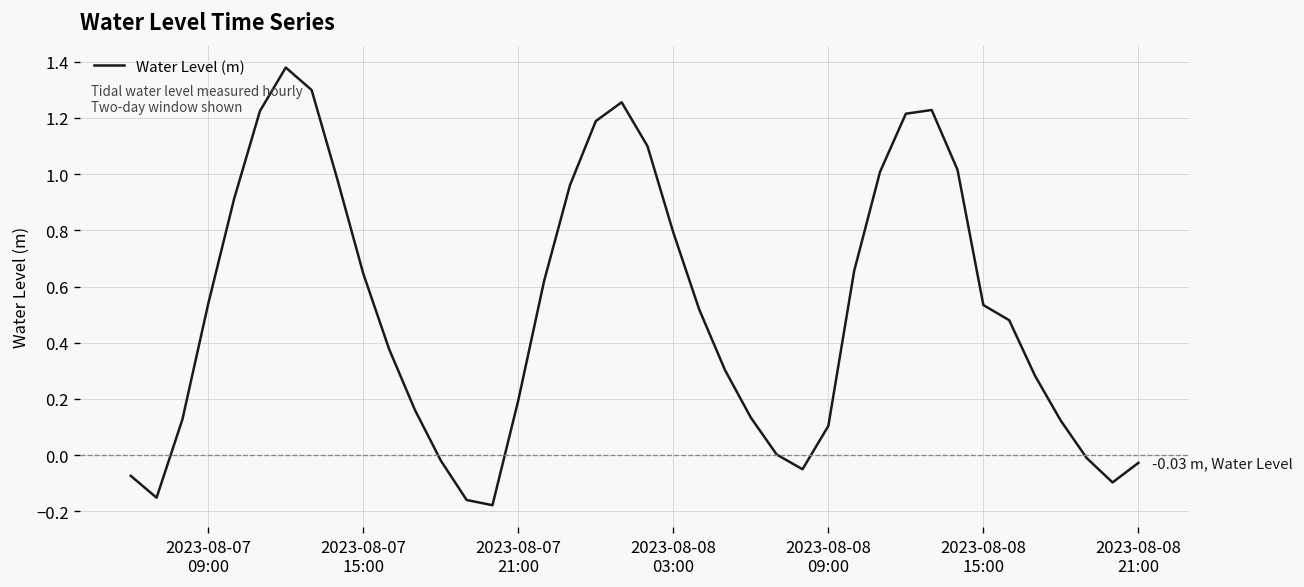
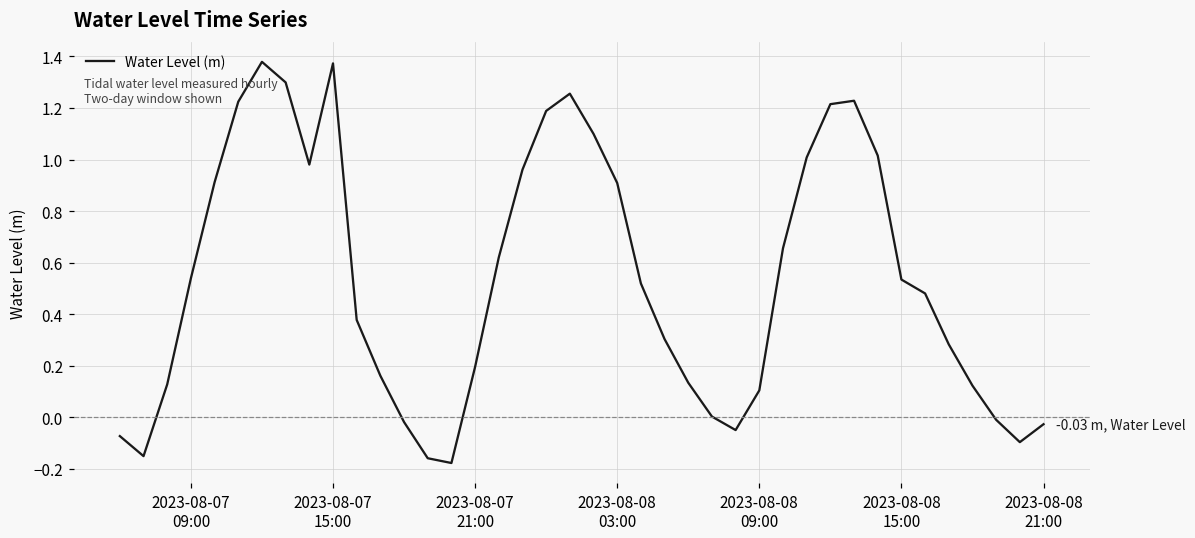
2023-08-07 15:00: 0.65 -> 1.37
2023-08-08 03:00: 0.79 -> 0.91
